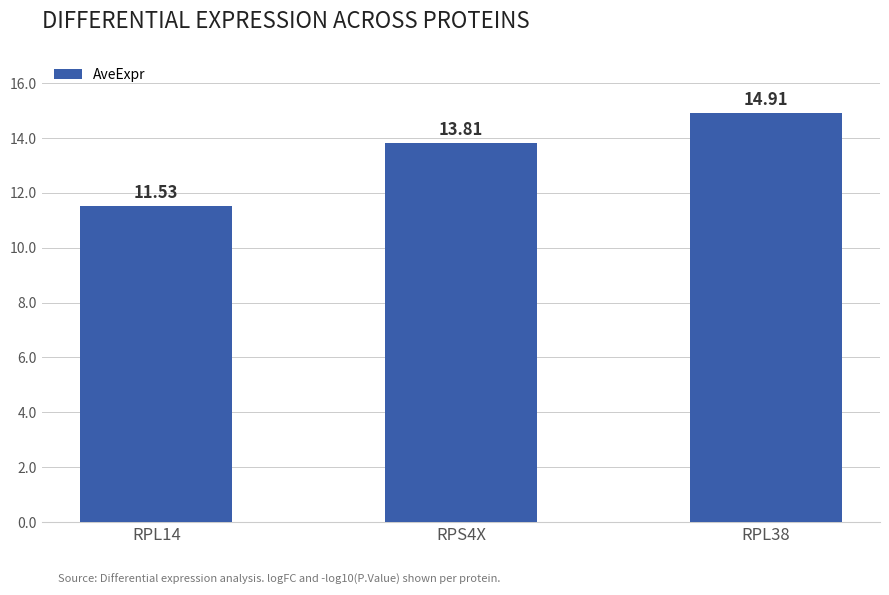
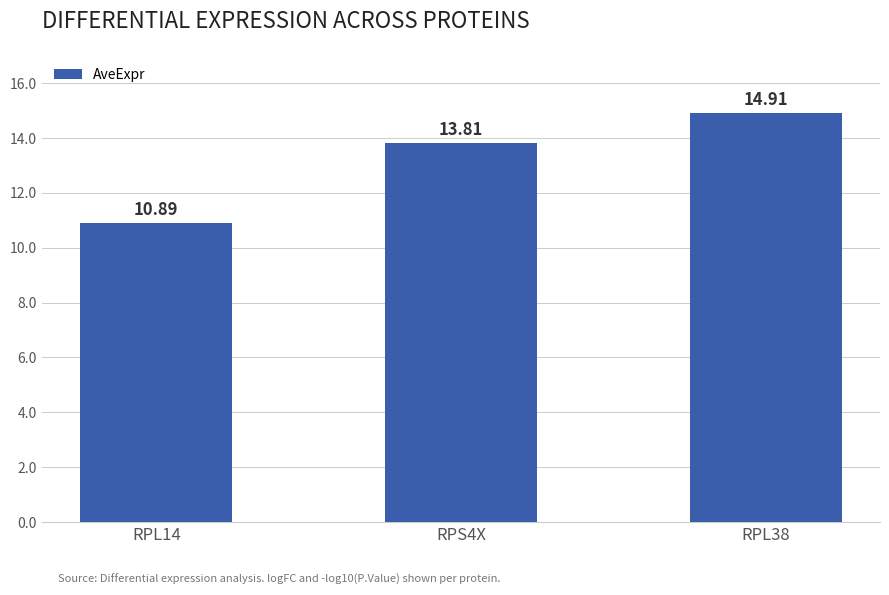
RPL14: 11.53 -> 10.89
